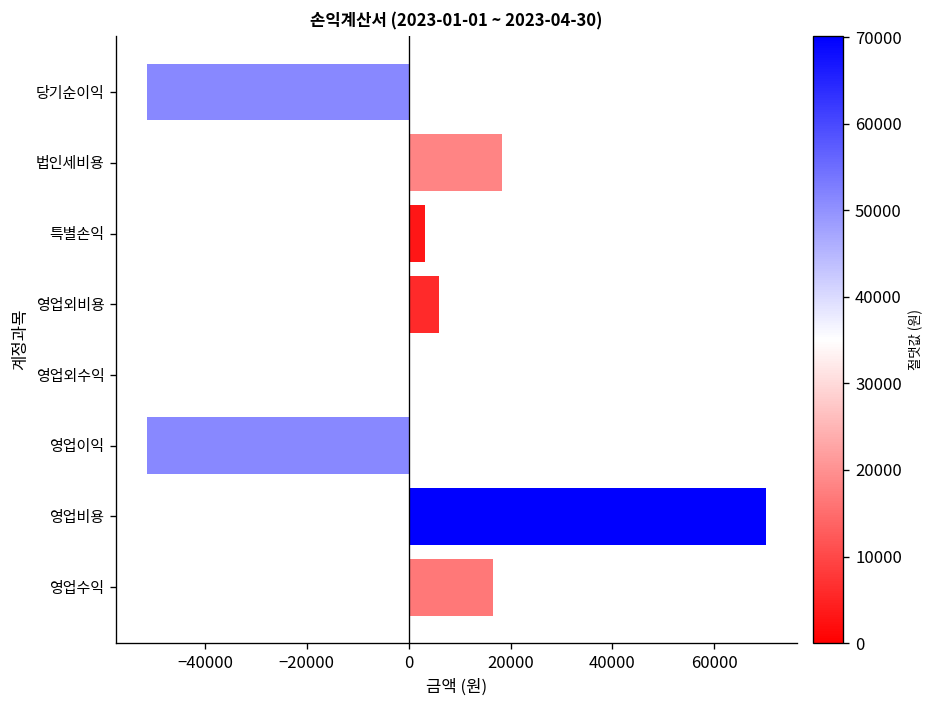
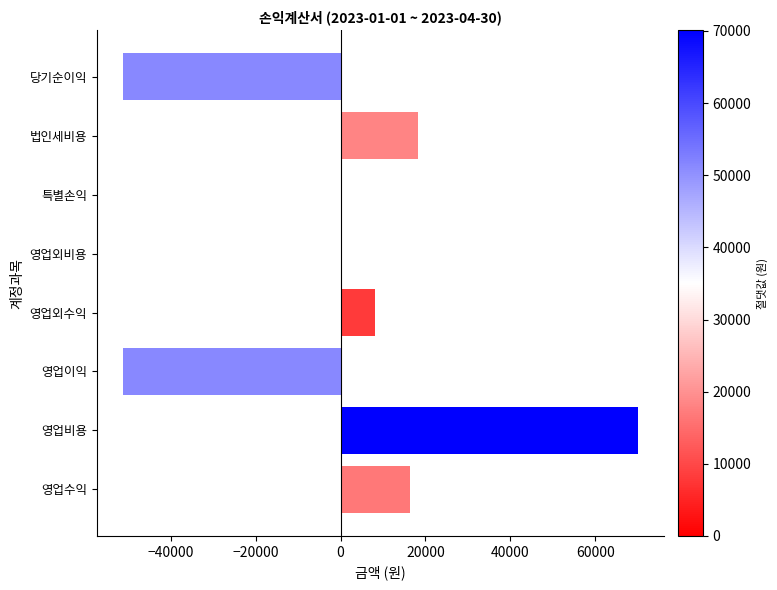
특별손익: 3000 -> 0
영업외비용: 6000 -> 0
영업외수익: 0 -> 8000
